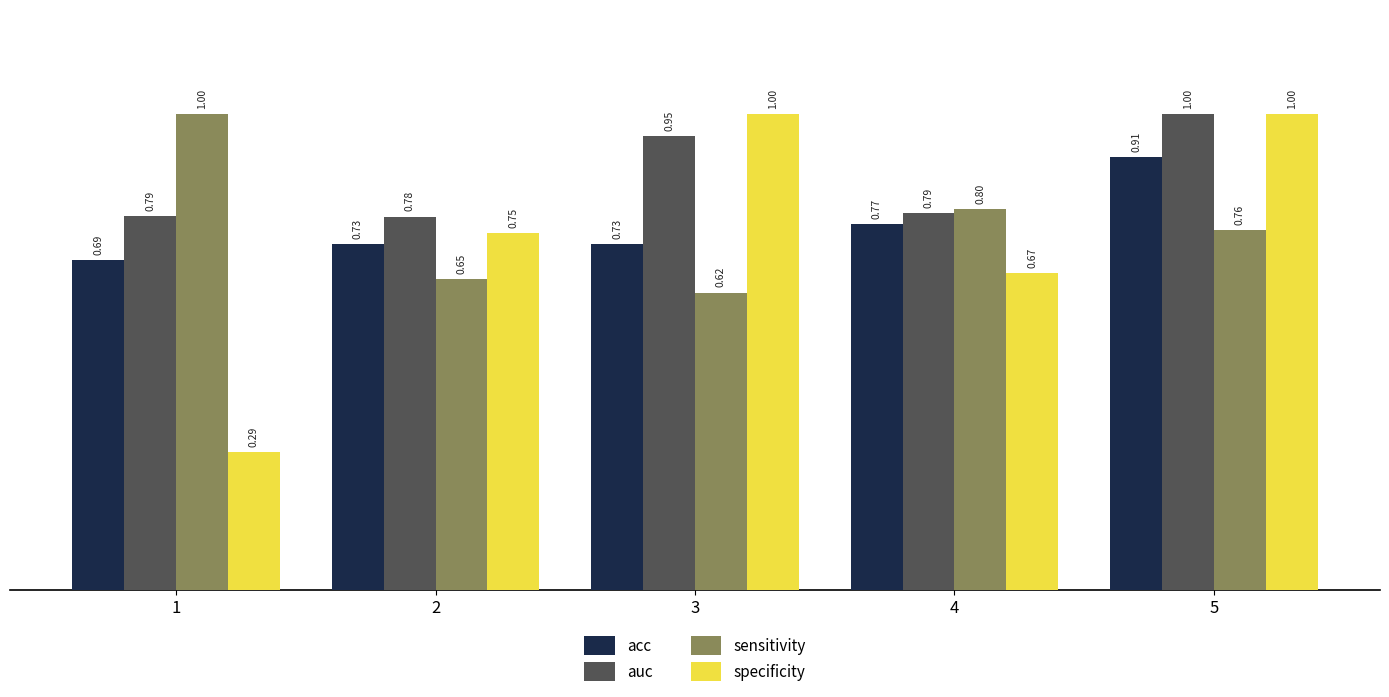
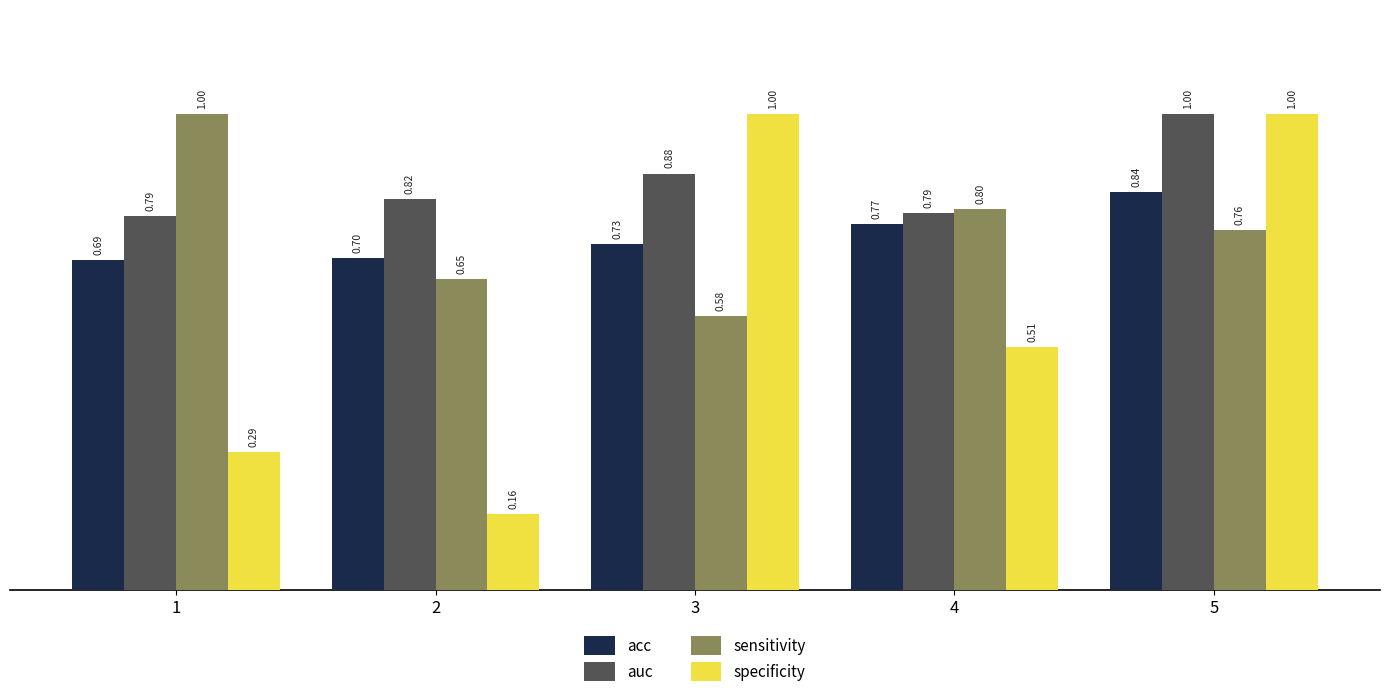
acc, 2: 0.73 -> 0.70
auc, 2: 0.78 -> 0.82
specificity, 2: 0.75 -> 0.16
auc, 3: 0.95 -> 0.88
sensitivity, 3: 0.62 -> 0.58
specificity, 4: 0.67 -> 0.51
acc, 5: 0.91 -> 0.84
